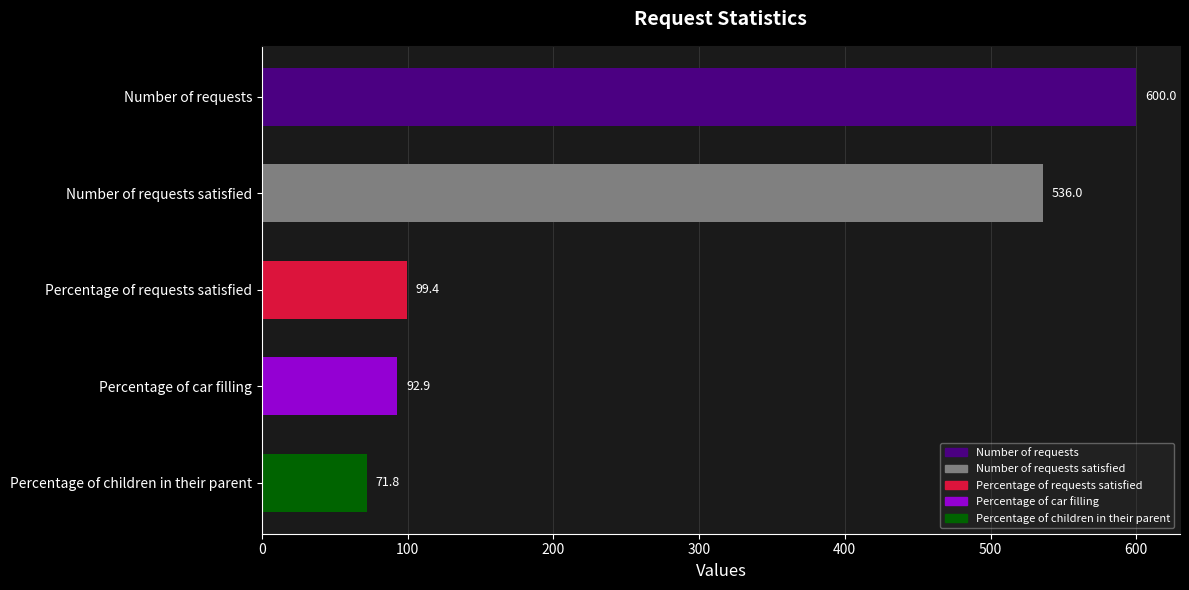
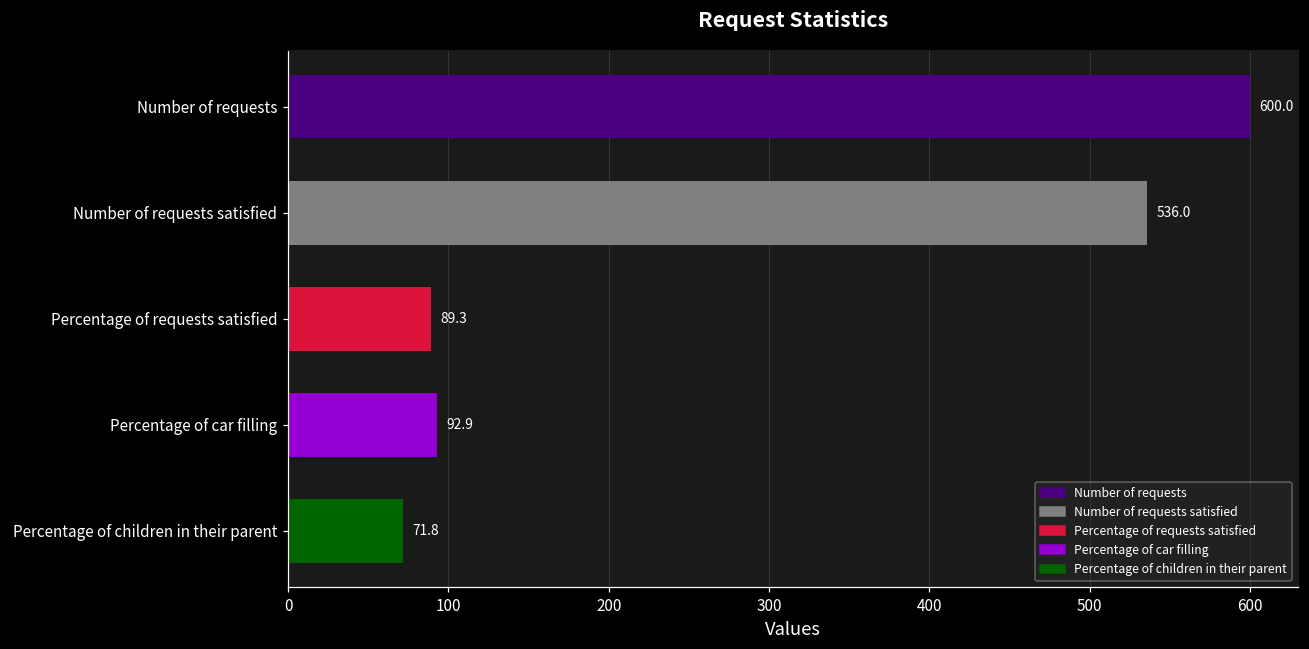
Percentage of requests satisfied: 99.4 -> 89.3
